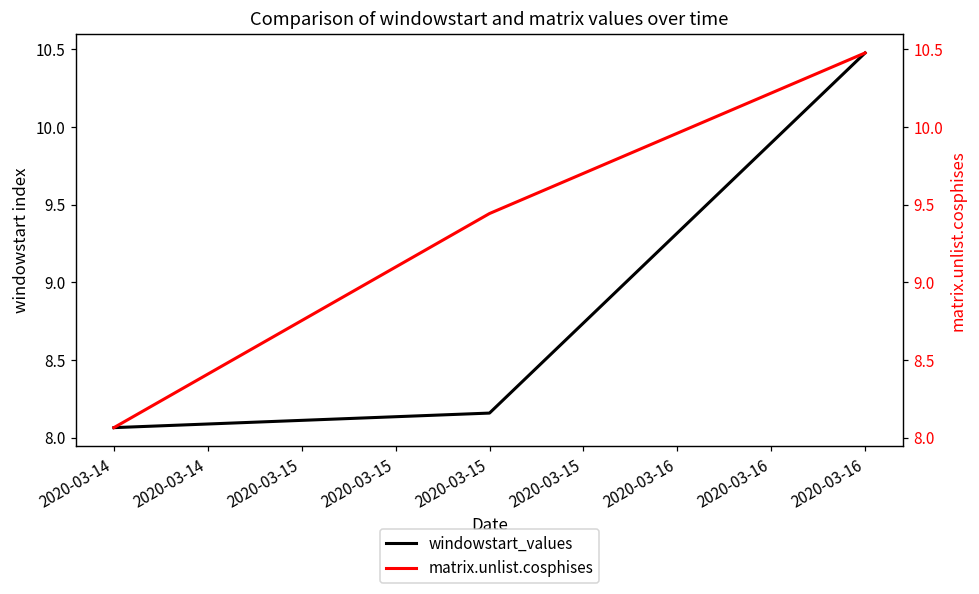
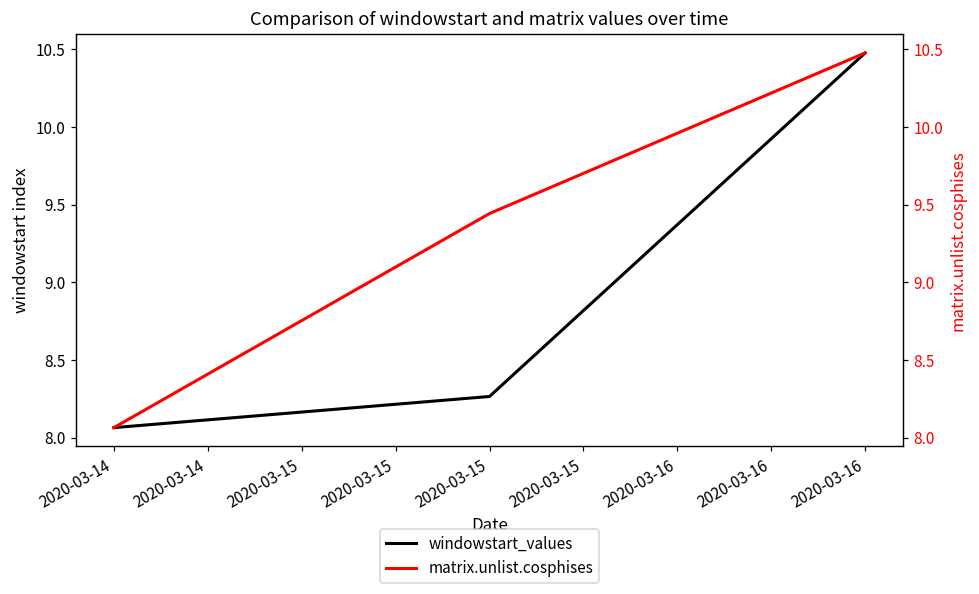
windowstart_values, 2020-03-15: 8.16 -> 8.26
